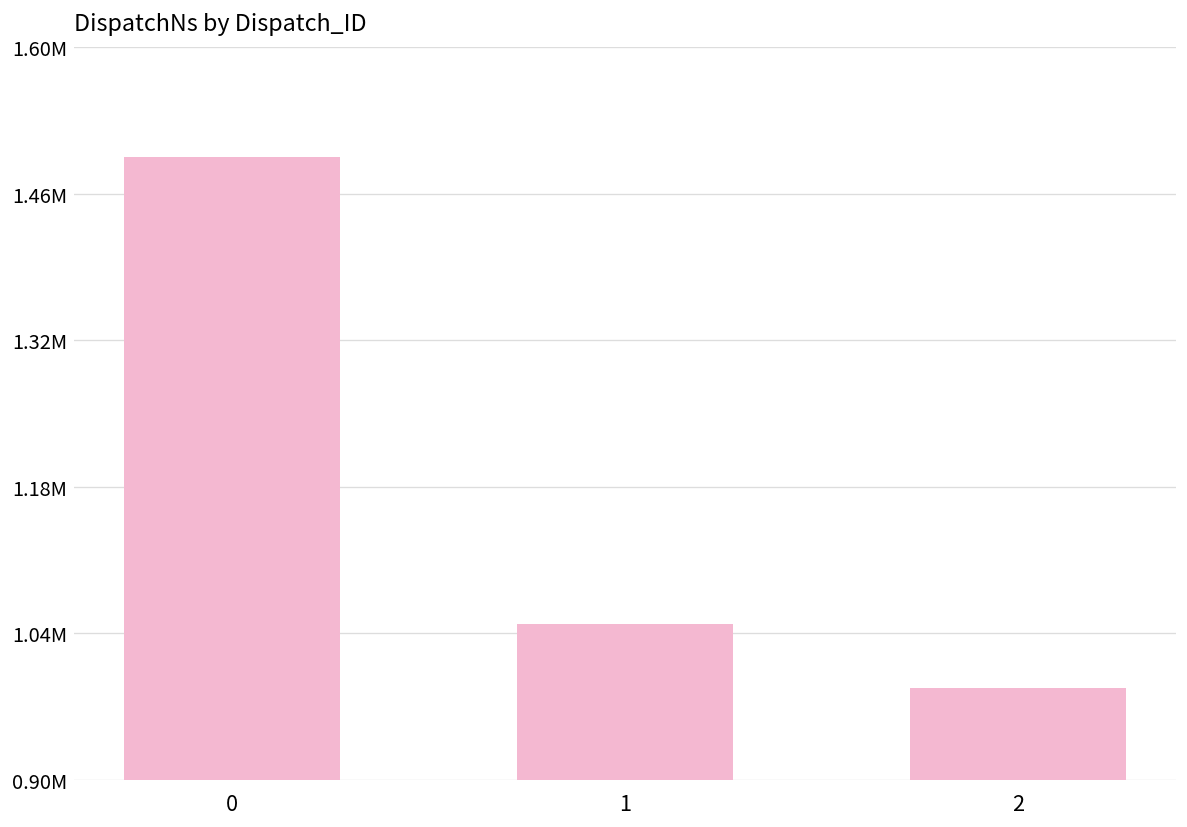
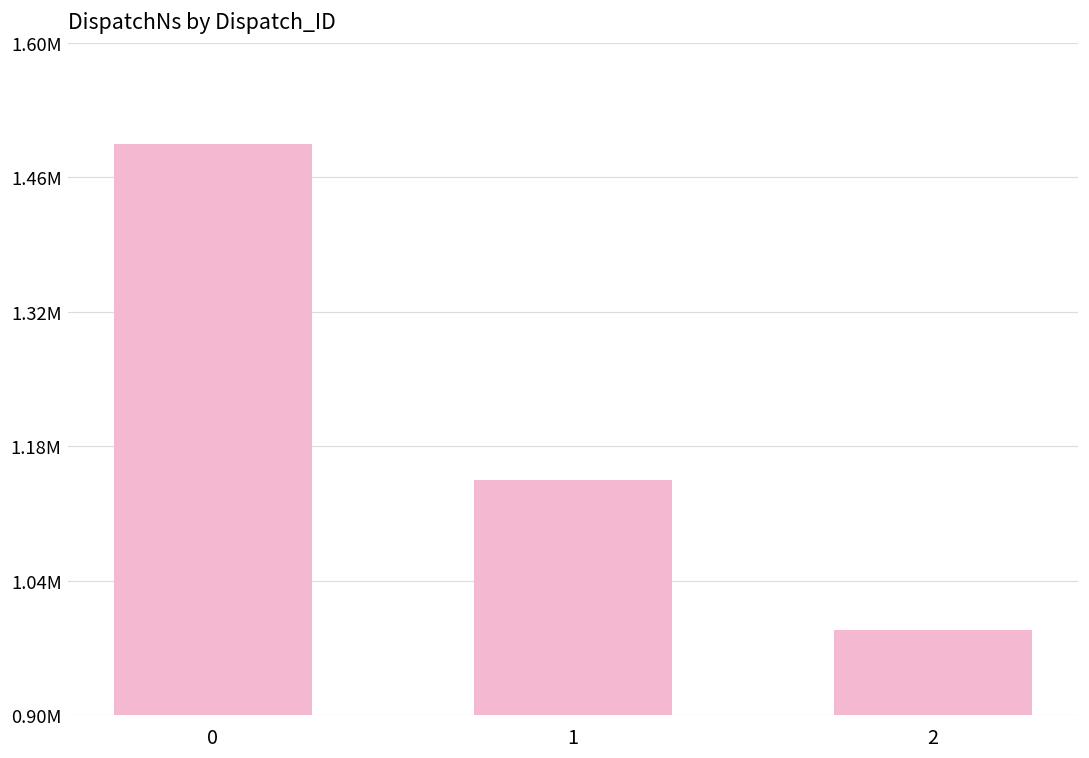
1: 1050000 -> 1140000
